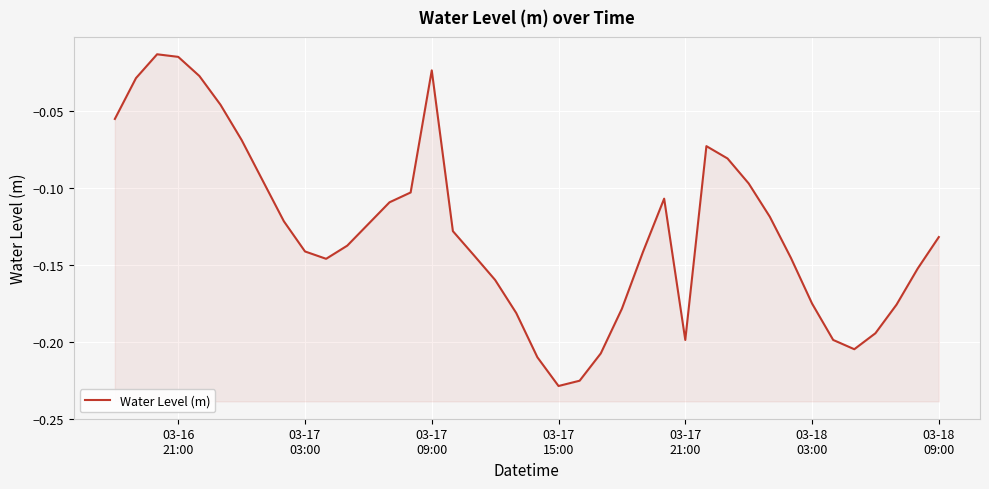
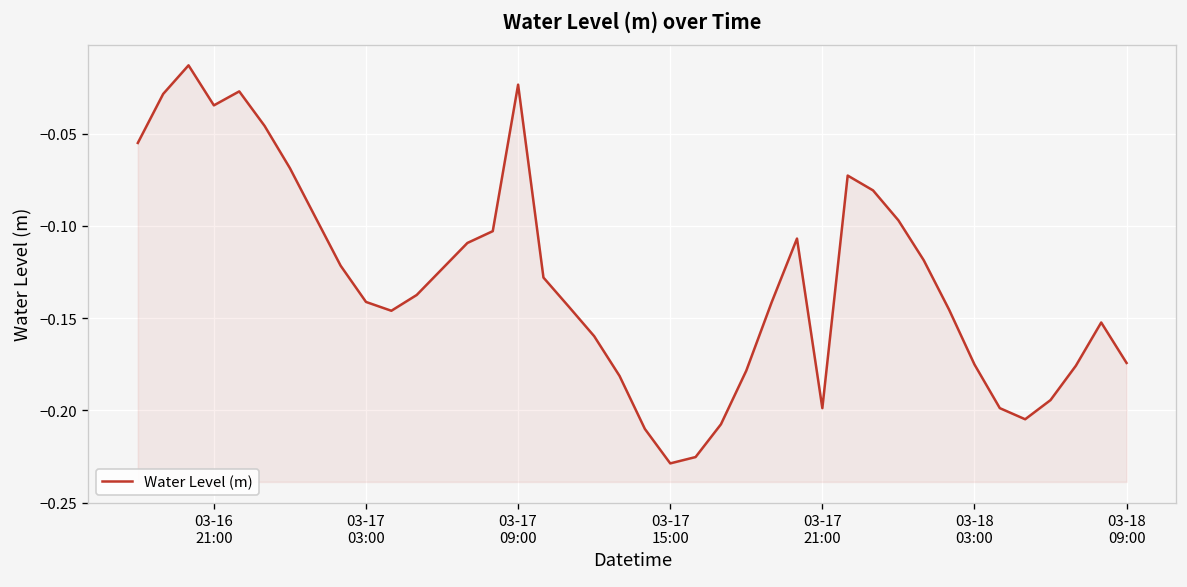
03-16 21:00: -0.015 -> -0.035
03-18 09:00: -0.132 -> -0.174
